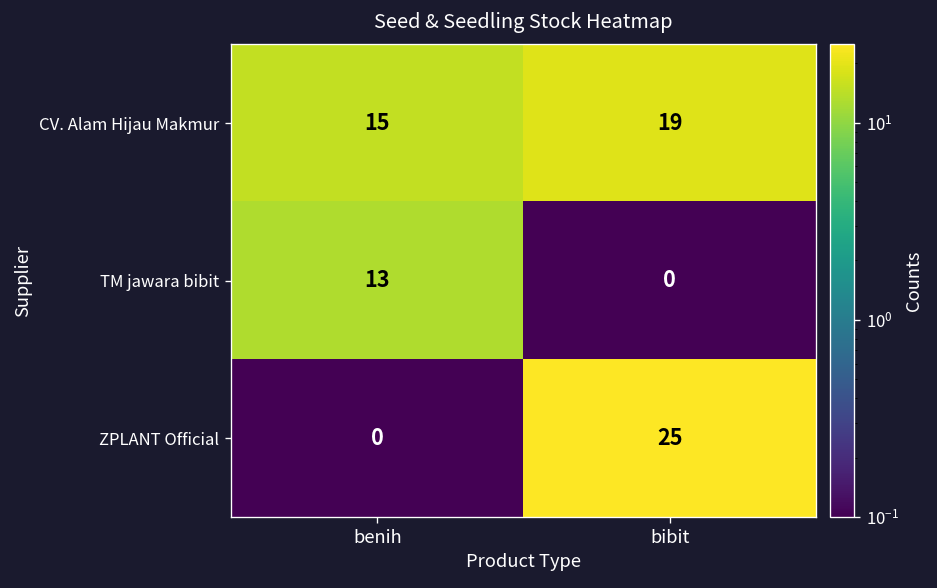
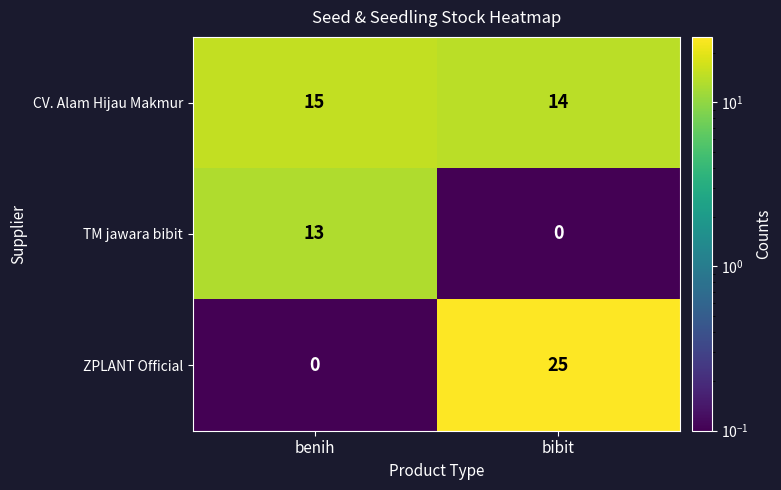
CV. Alam Hijau Makmur, bibit: 19 -> 14
